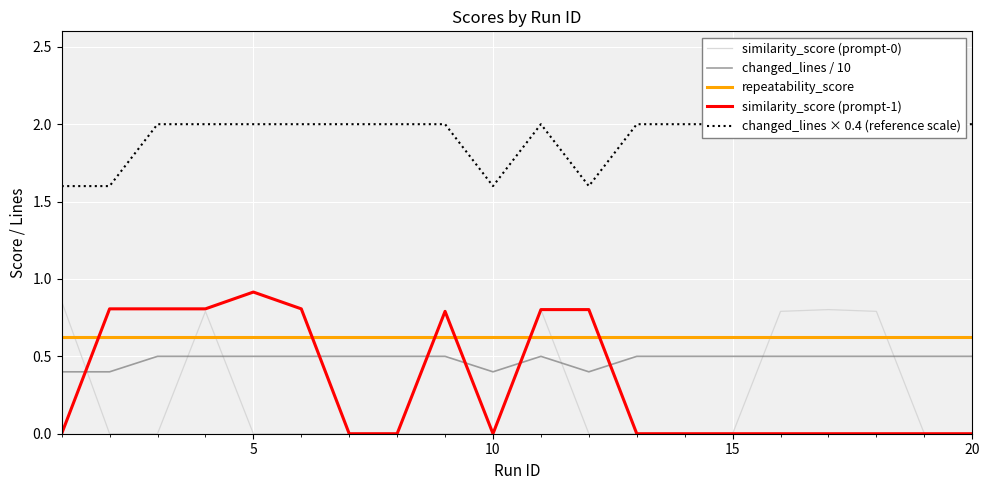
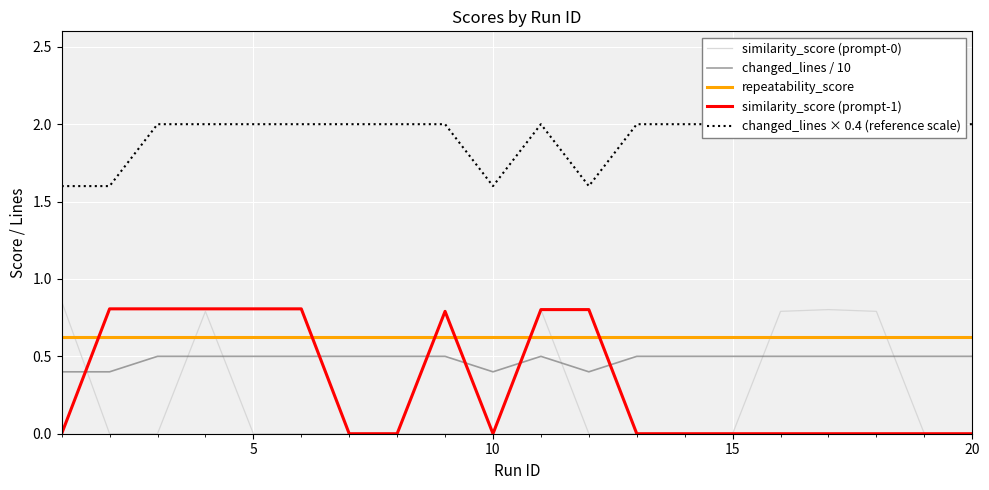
similarity_score (prompt-1), 5: 0.92 -> 0.81
